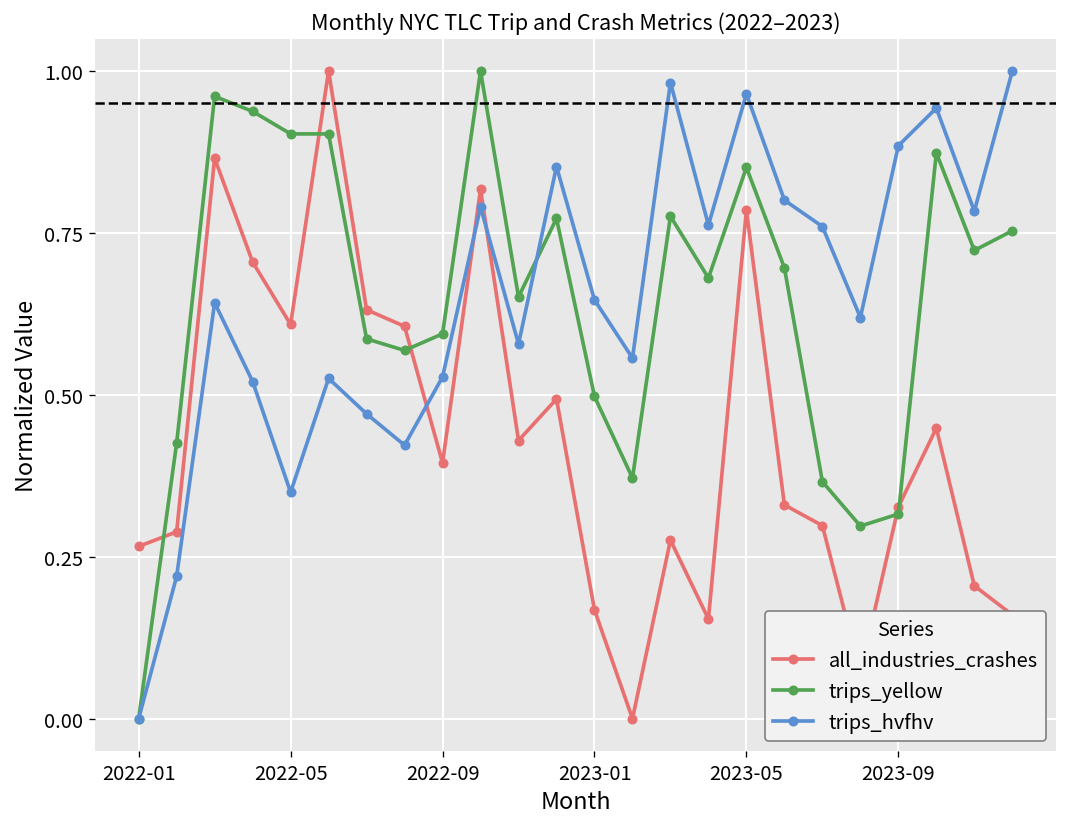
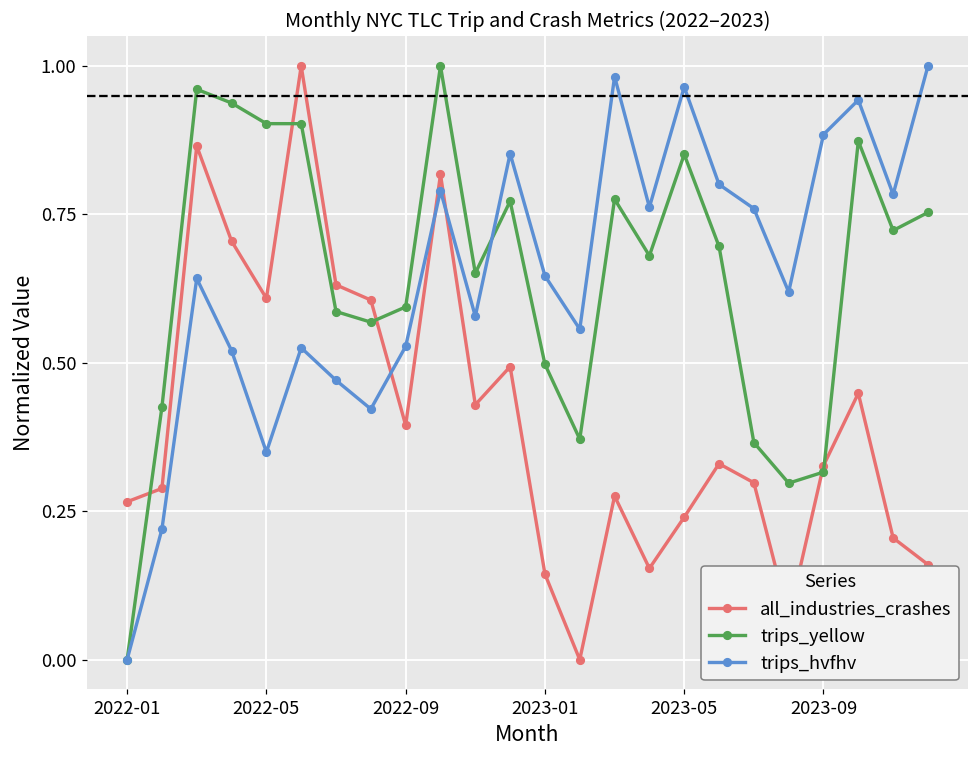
all_industries_crashes, 2023-01: 0.17 -> 0.14
all_industries_crashes, 2023-05: 0.79 -> 0.24
